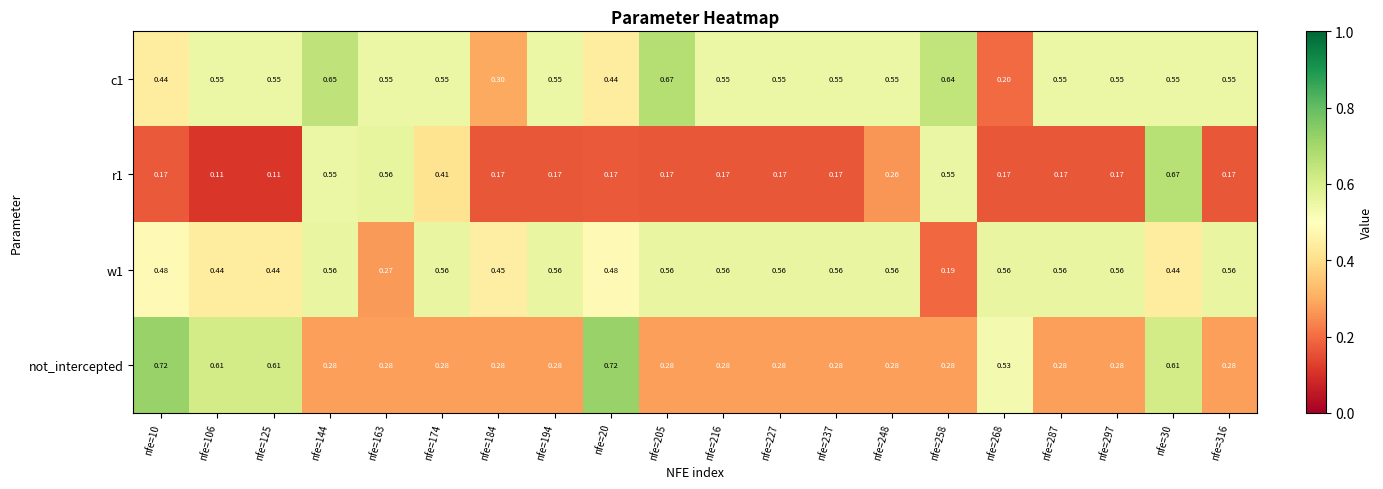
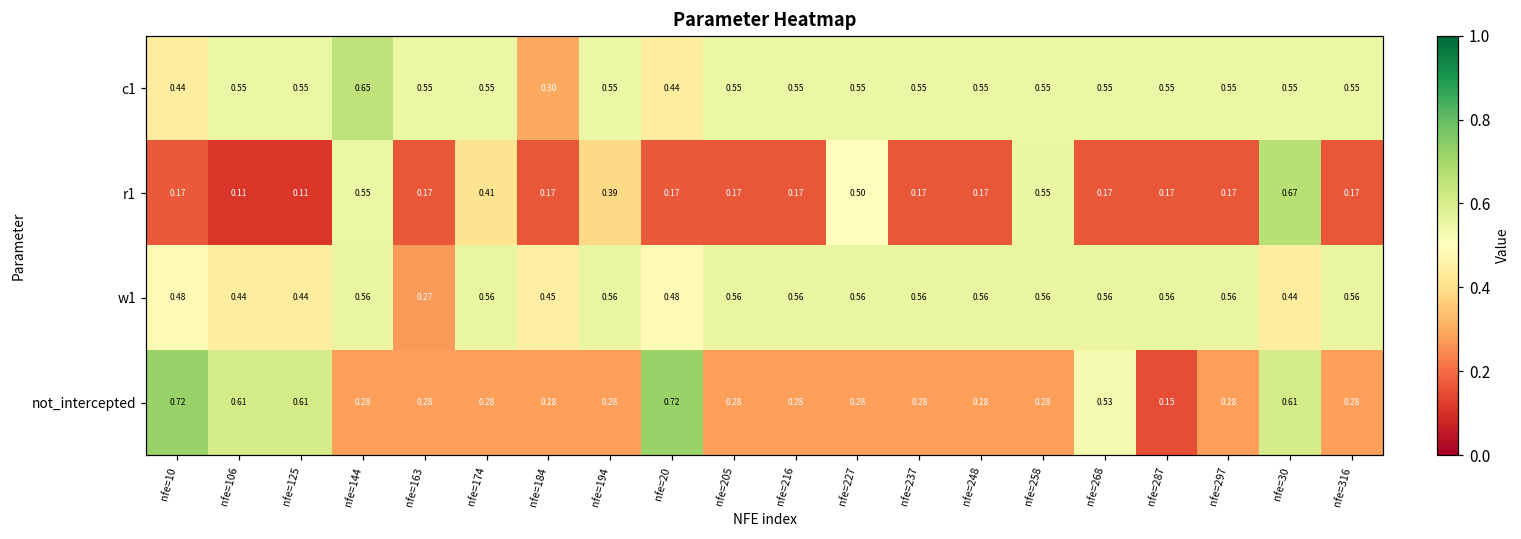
c1, nfe=205: 0.67 -> 0.55
c1, nfe=258: 0.64 -> 0.55
c1, nfe=268: 0.20 -> 0.55
r1, nfe=163: 0.56 -> 0.17
r1, nfe=194: 0.17 -> 0.39
r1, nfe=227: 0.17 -> 0.50
r1, nfe=248: 0.26 -> 0.17
w1, nfe=258: 0.19 -> 0.56
not_intercepted, nfe=287: 0.28 -> 0.15
